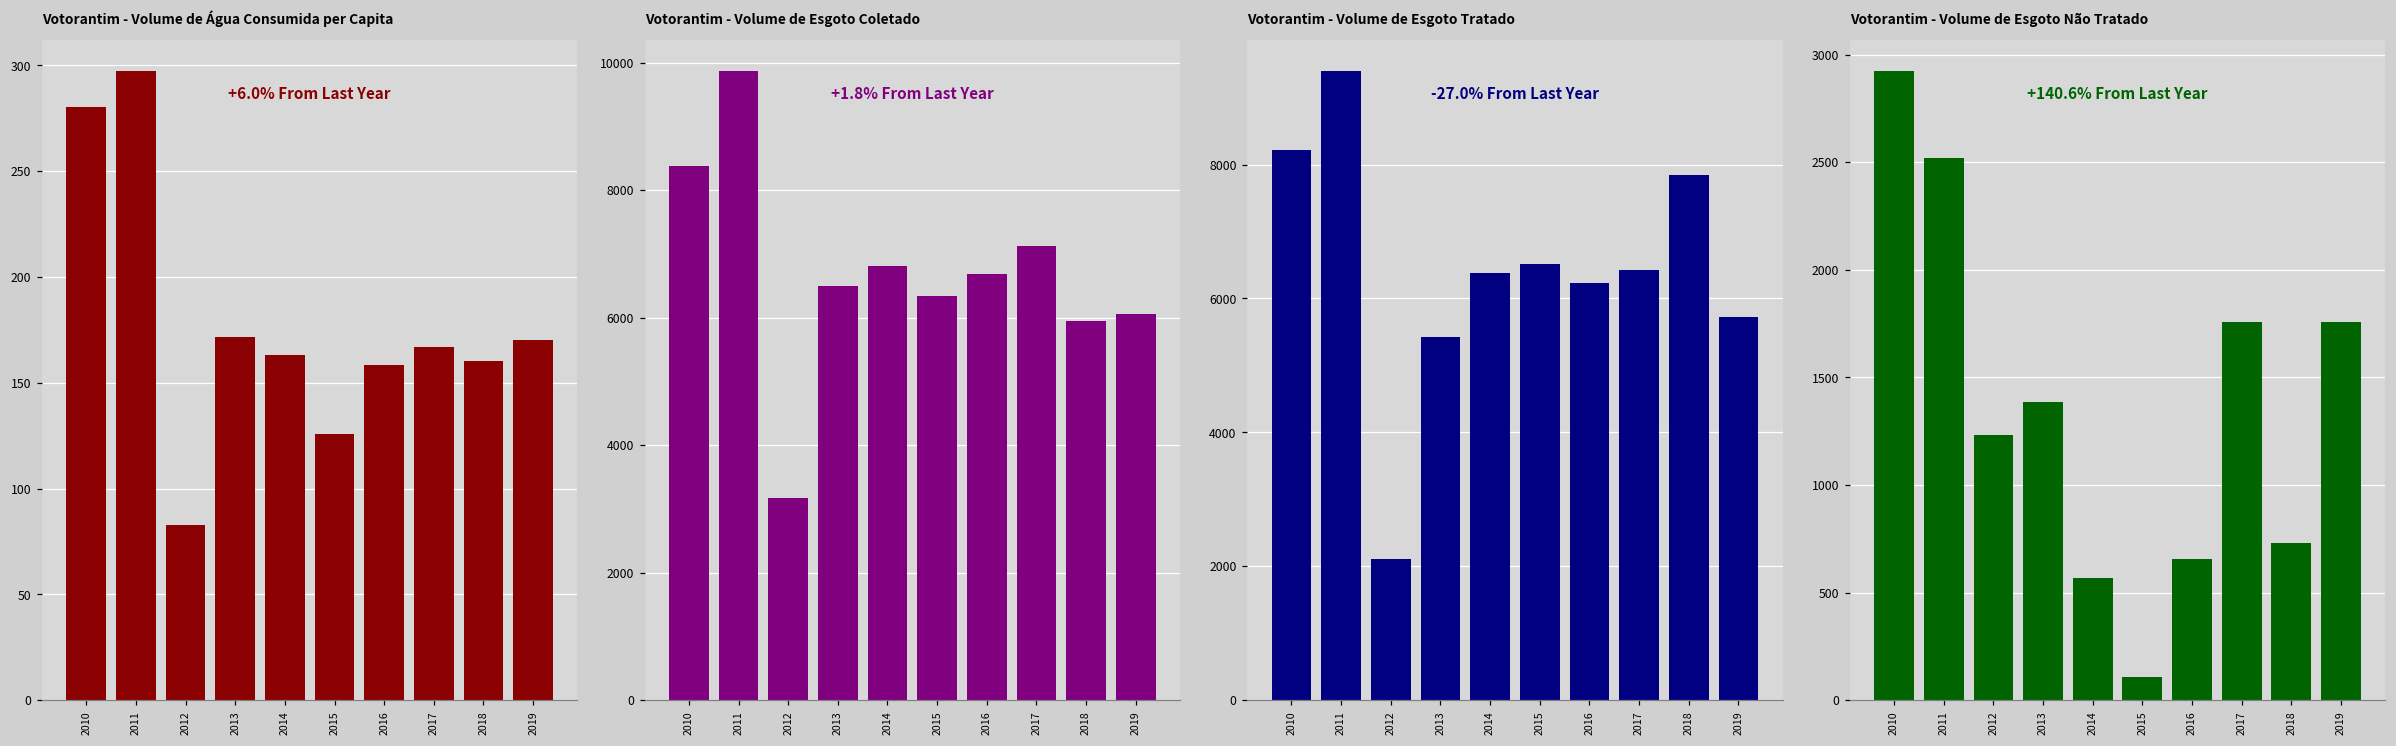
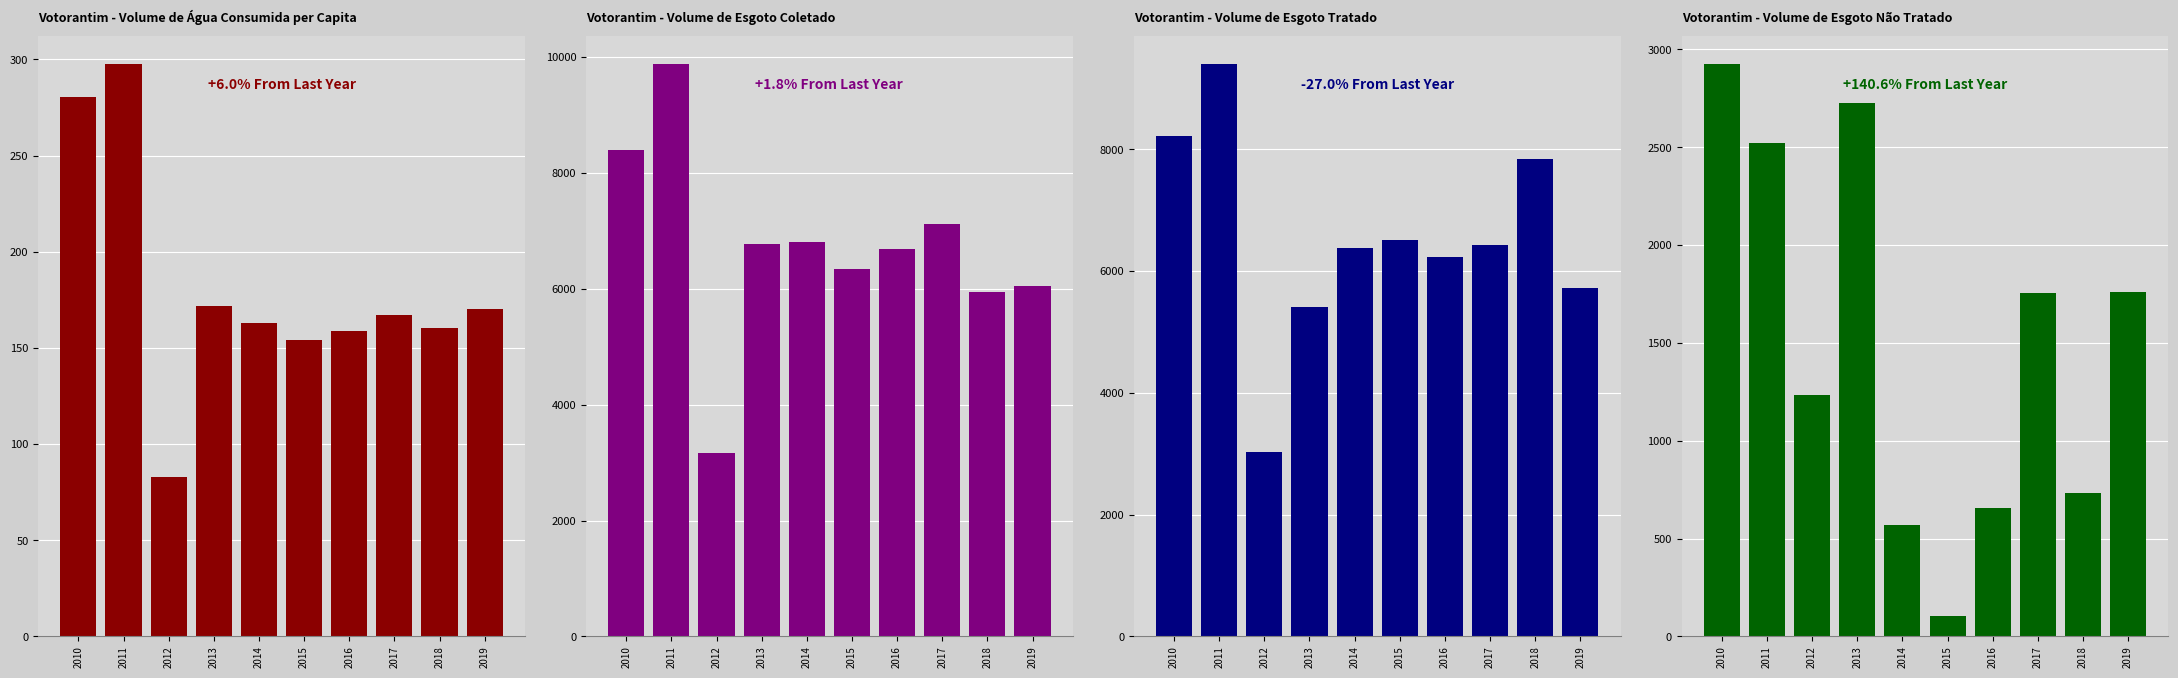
Votorantim - Volume de Água Consumida per Capita, 2015: 126 -> 154
Votorantim - Volume de Esgoto Coletado, 2013: 6500 -> 6800
Votorantim - Volume de Esgoto Tratado, 2012: 2100 -> 3000
Votorantim - Volume de Esgoto Não Tratado, 2013: 1380 -> 2730
